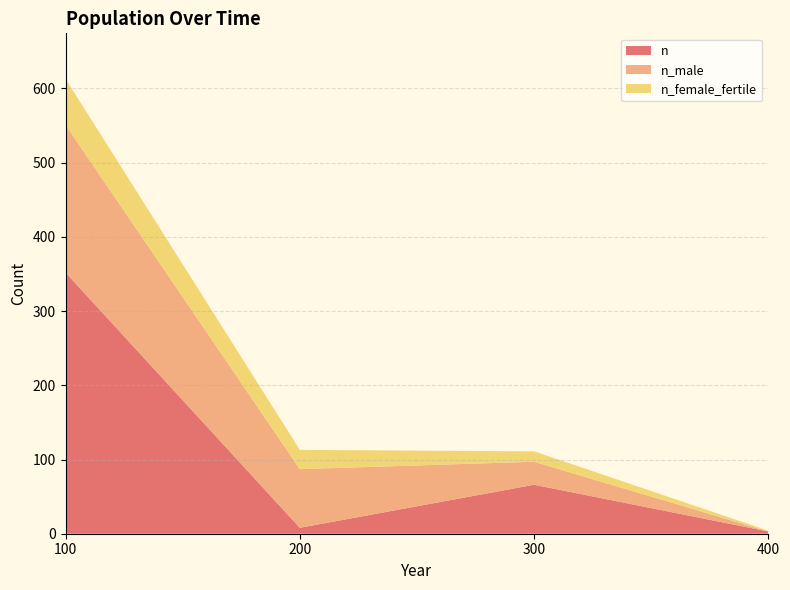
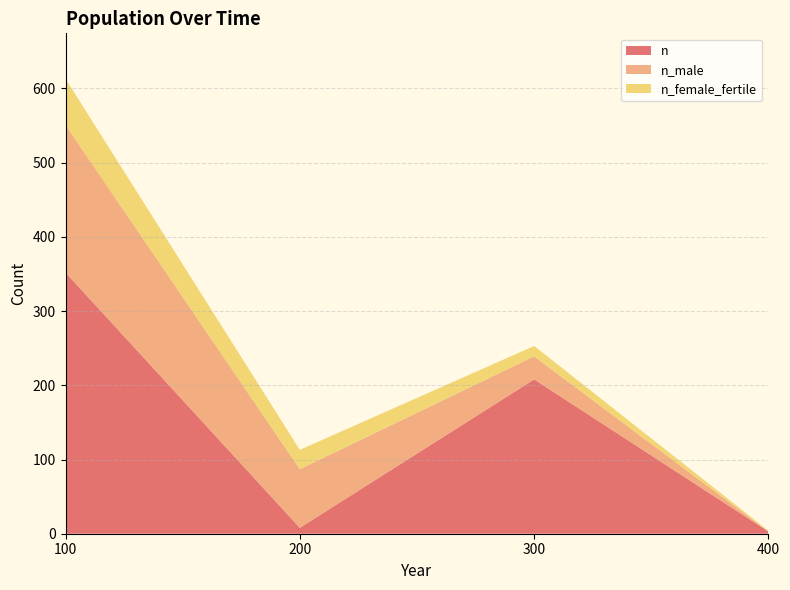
n, 300: 70 -> 210
